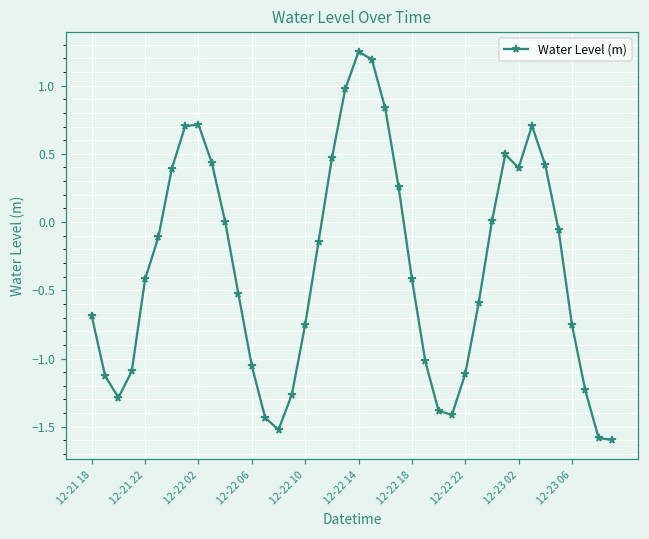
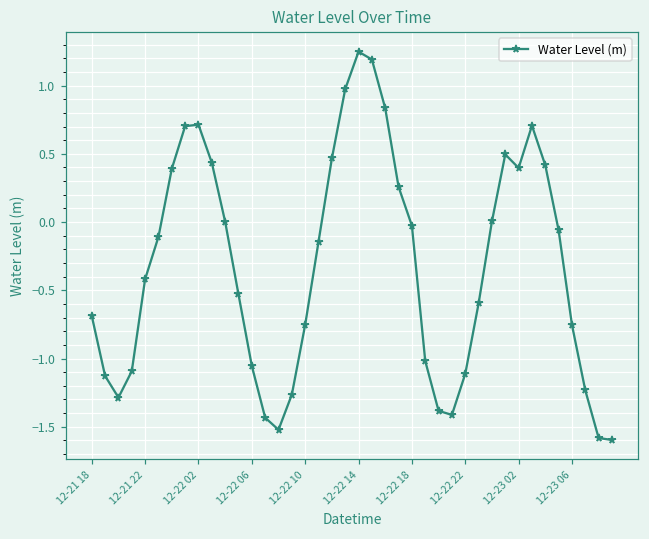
12-22 18: -0.42 -> -0.03
